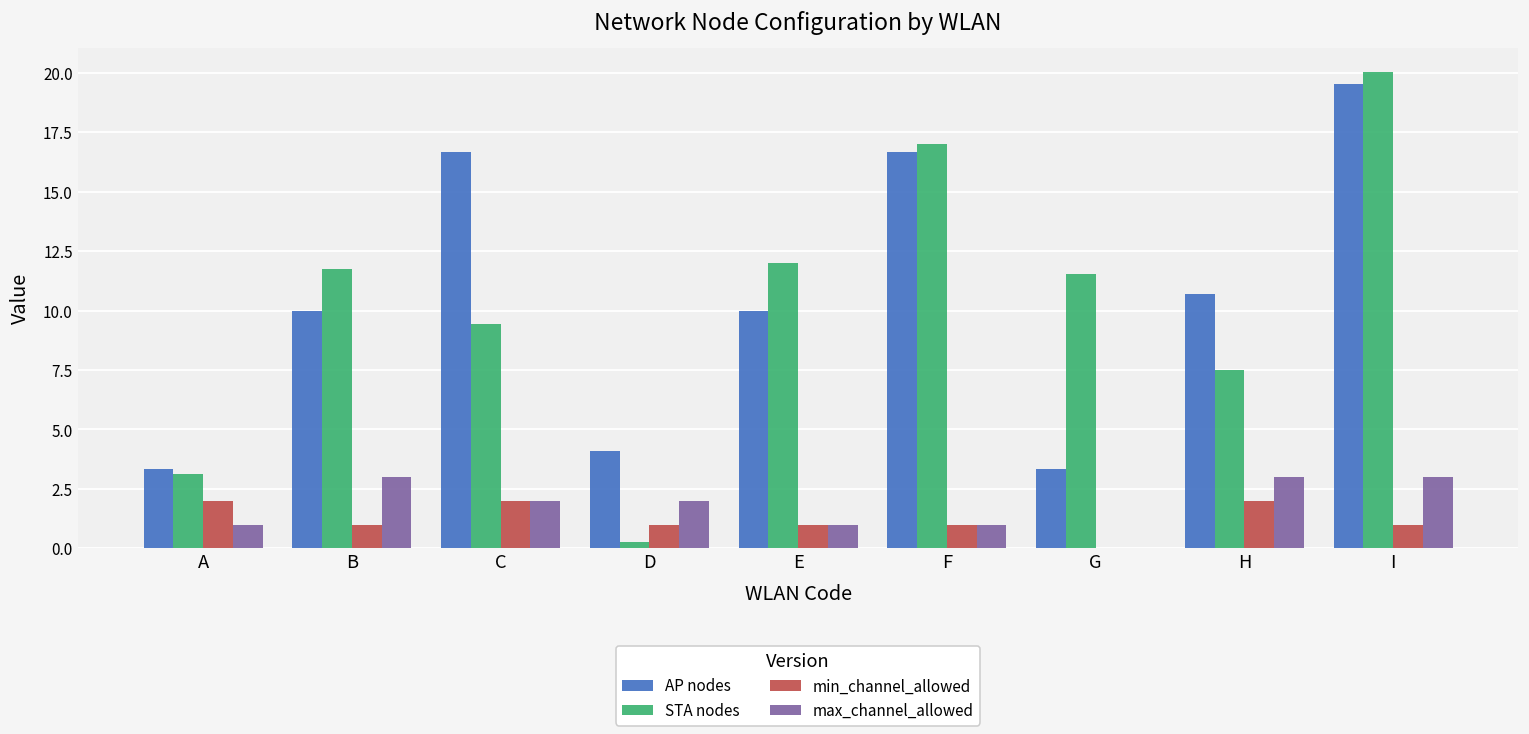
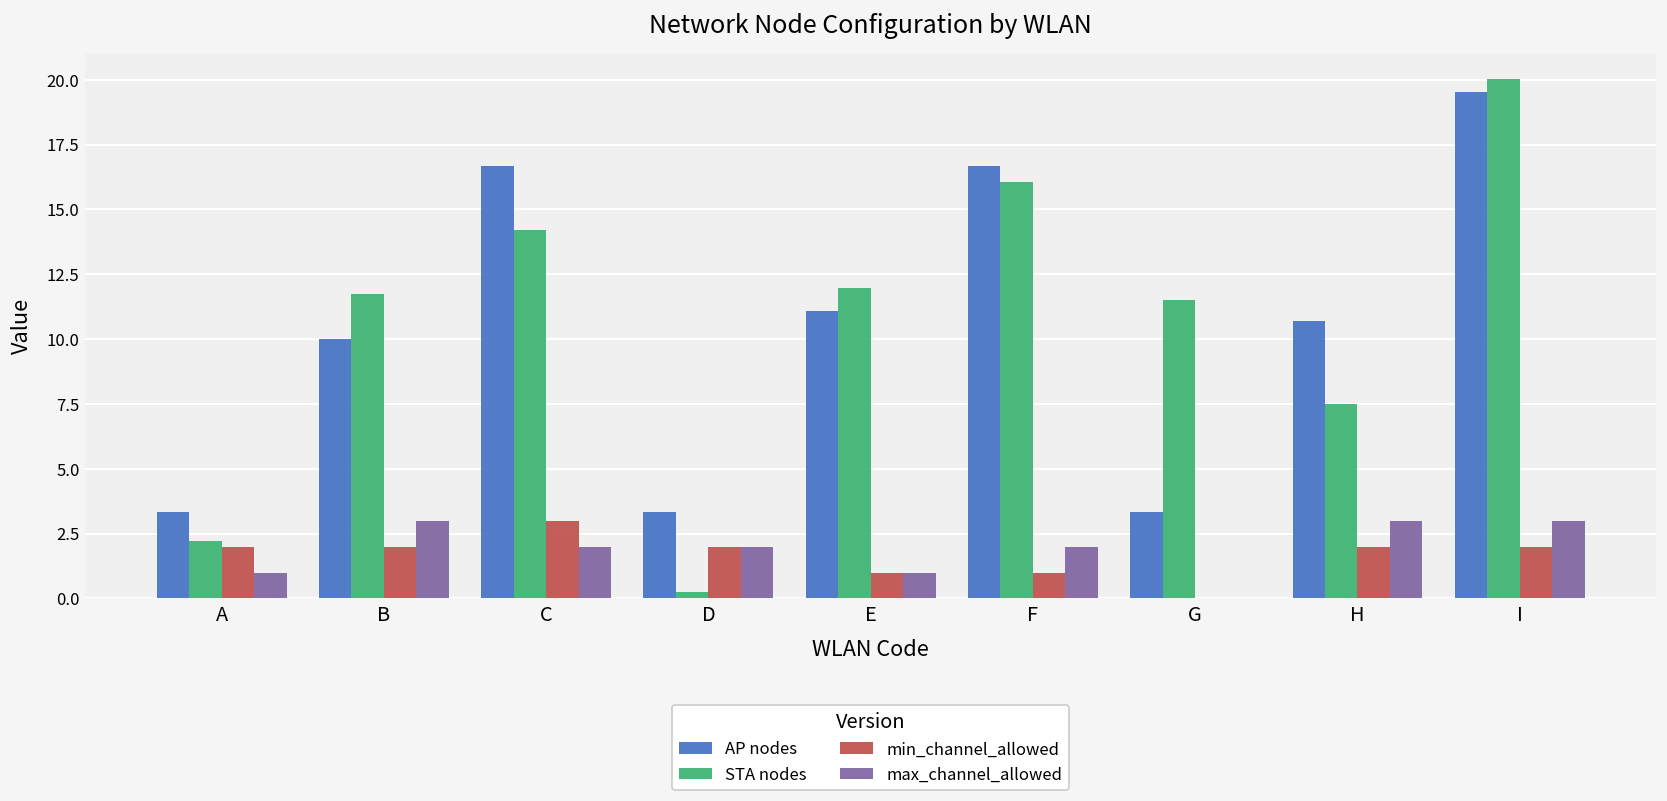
STA nodes, A: 3.1 -> 2.2
min_channel_allowed, B: 1 -> 2
STA nodes, C: 9.5 -> 14.2
min_channel_allowed, C: 2 -> 3
AP nodes, D: 4.1 -> 3.3
min_channel_allowed, D: 1 -> 2
AP nodes, E: 10.0 -> 11.1
STA nodes, F: 17.0 -> 16.1
max_channel_allowed, F: 1 -> 2
min_channel_allowed, I: 1 -> 2
